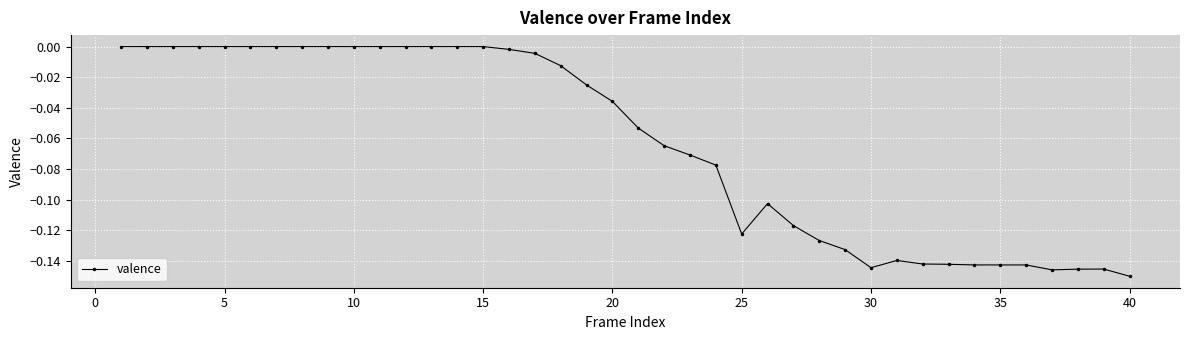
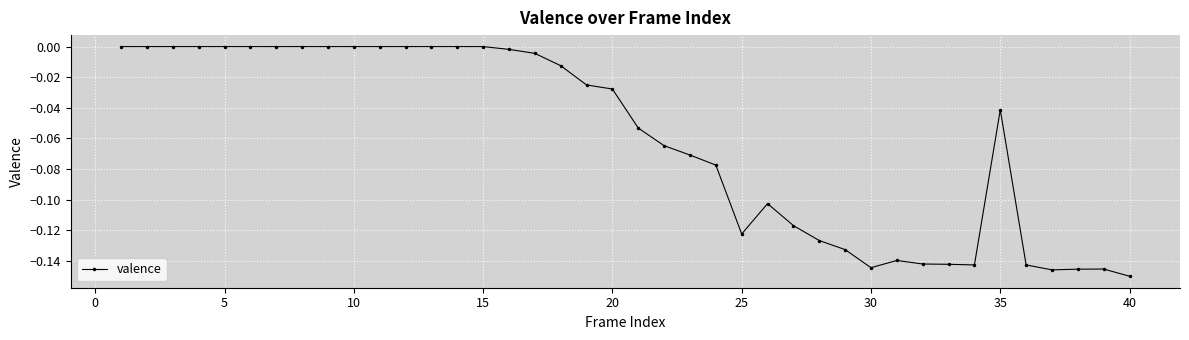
20: -0.036 -> -0.028
35: -0.143 -> -0.041
